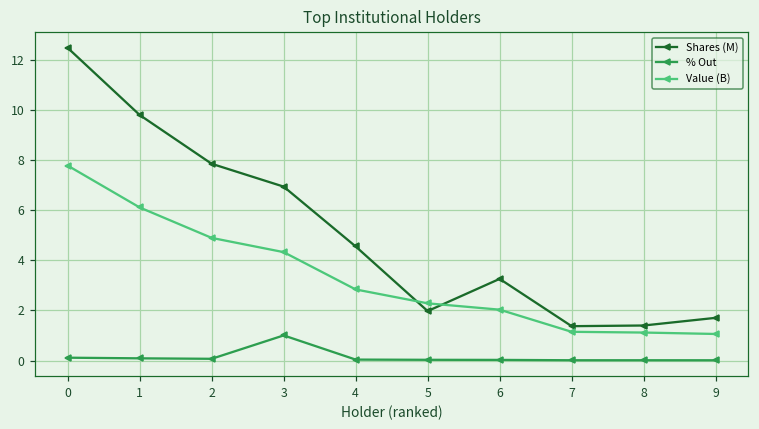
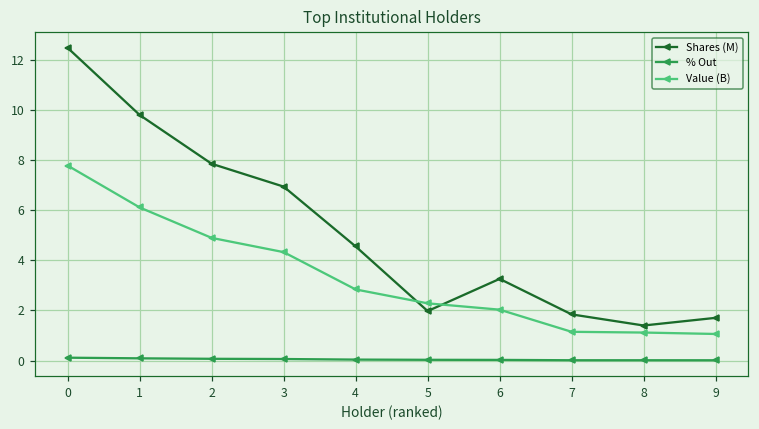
% Out, 3: 1.0 -> 0.1
Shares (M), 7: 1.4 -> 1.8
